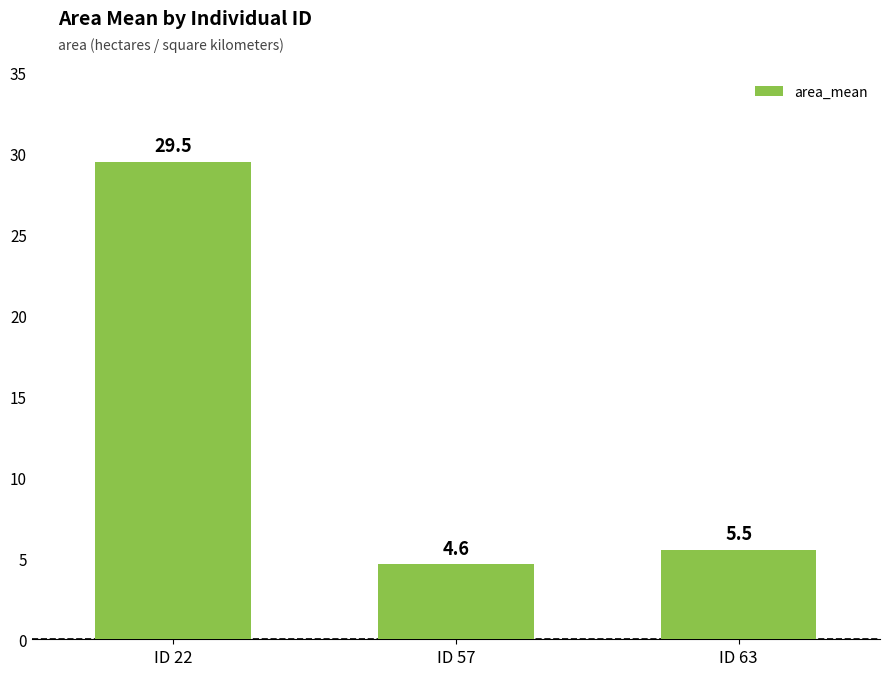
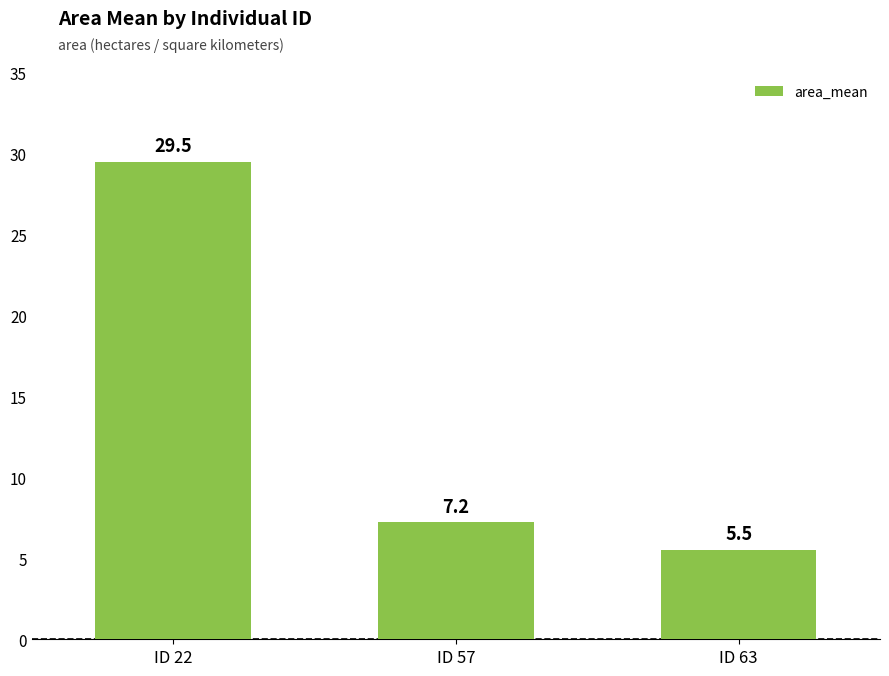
ID 57: 4.6 -> 7.2
